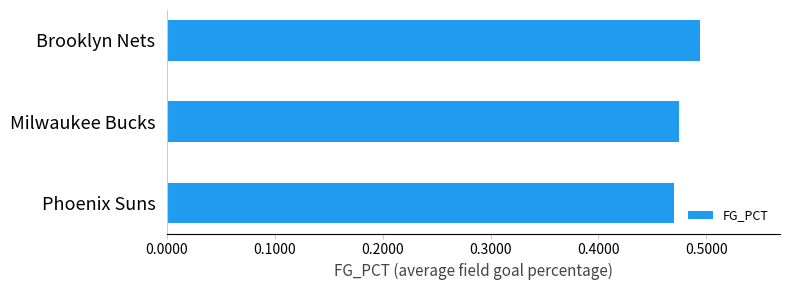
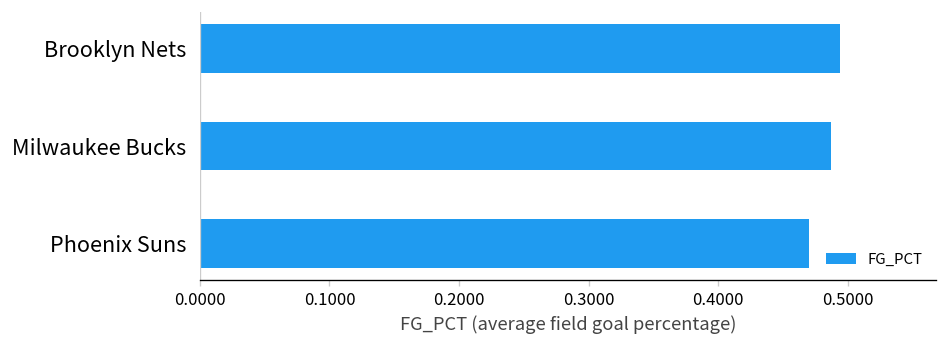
Milwaukee Bucks: 0.475 -> 0.487
